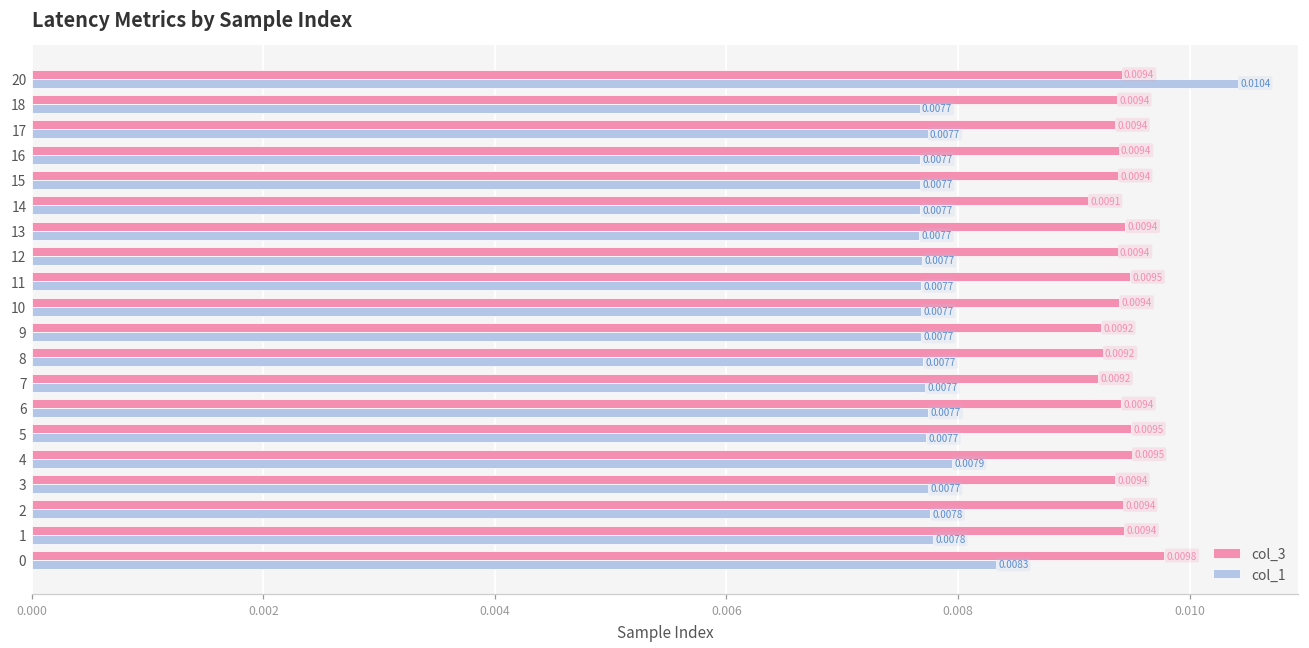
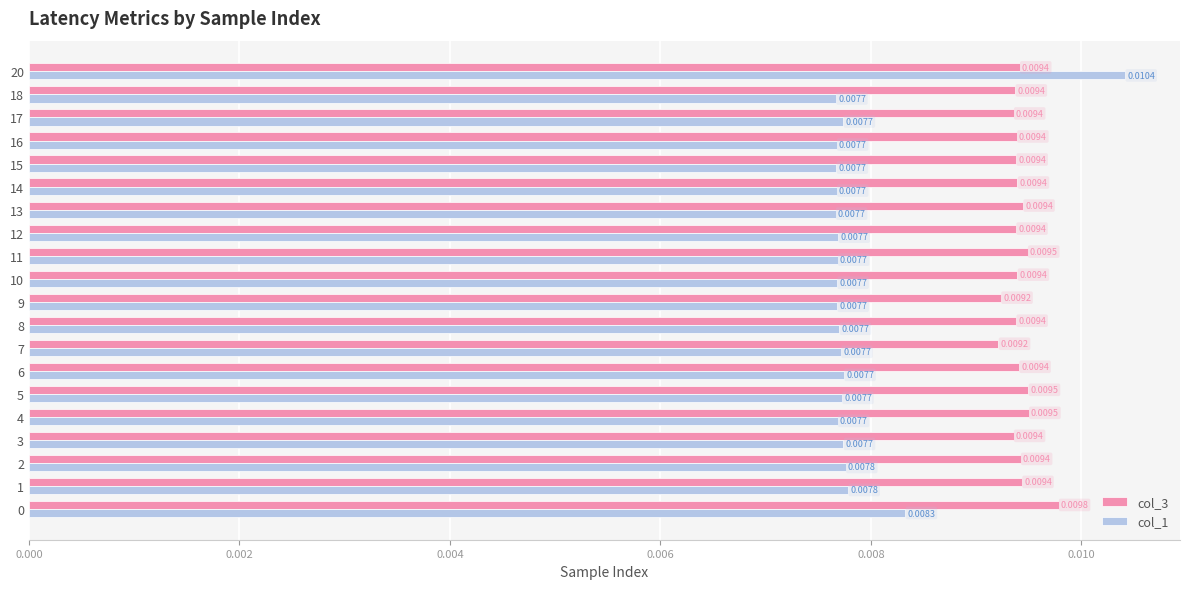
col_3, 14: 0.0091 -> 0.0094
col_3, 8: 0.0092 -> 0.0094
col_1, 4: 0.0079 -> 0.0077
